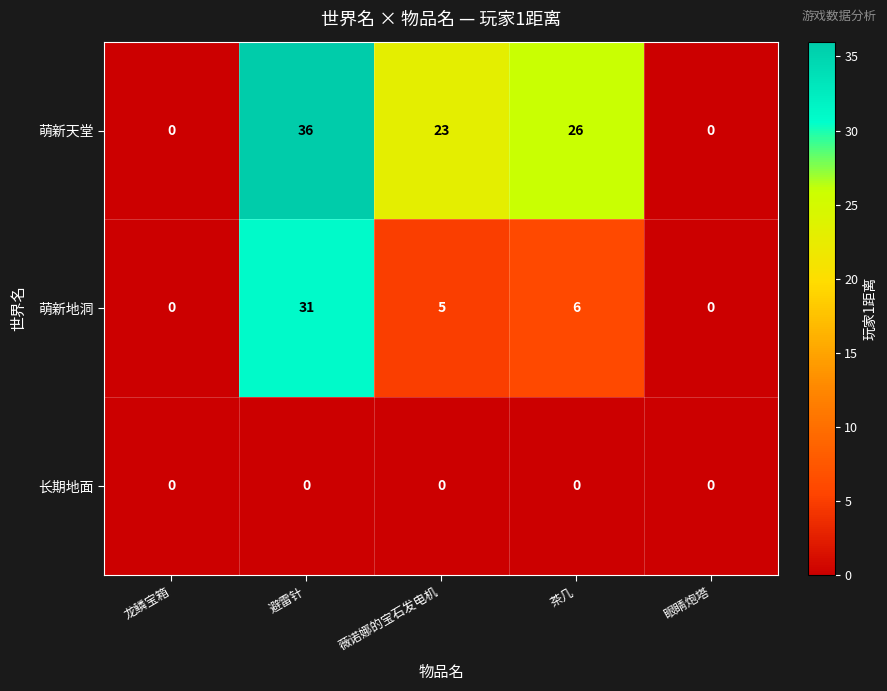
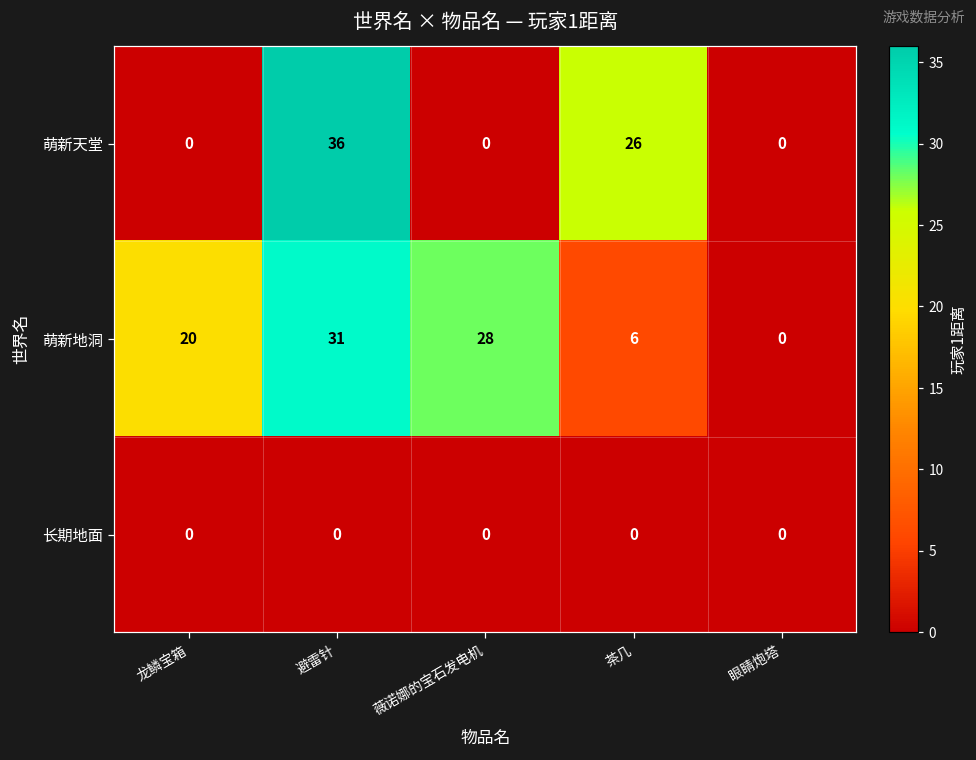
萌新天堂, 薇诺娜的宝石发电机: 23 -> 0
萌新地洞, 龙鳞宝箱: 0 -> 20
萌新地洞, 薇诺娜的宝石发电机: 5 -> 28
